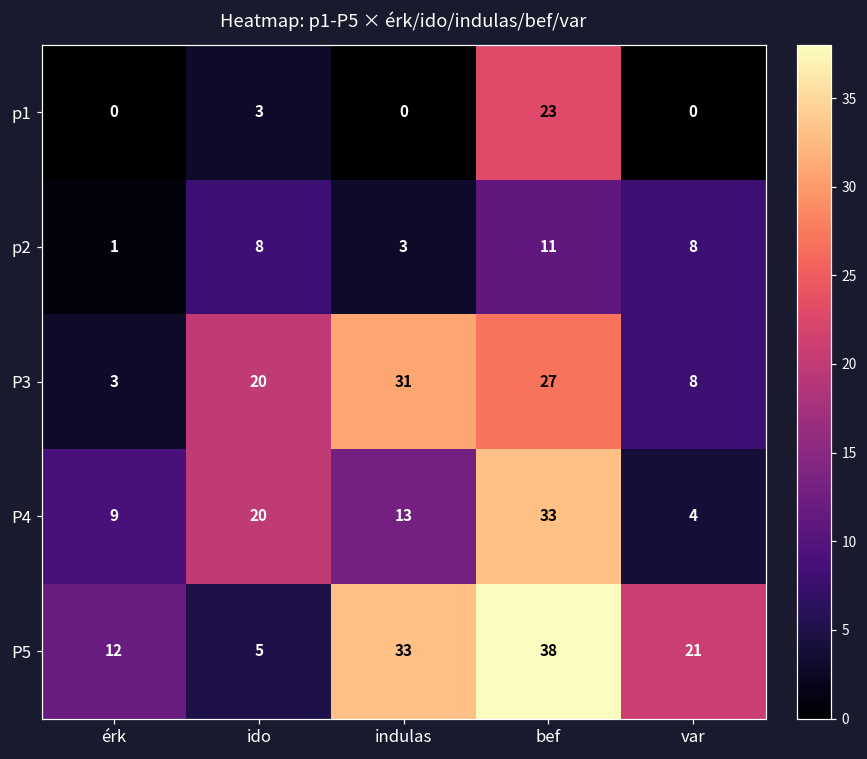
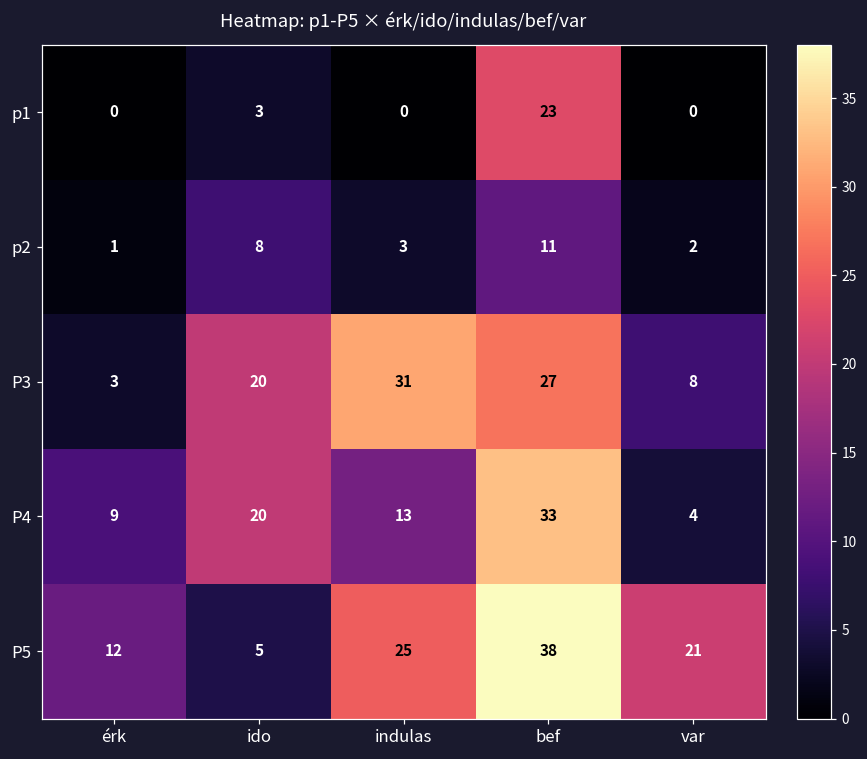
p2, var: 8 -> 2
P5, indulas: 33 -> 25
